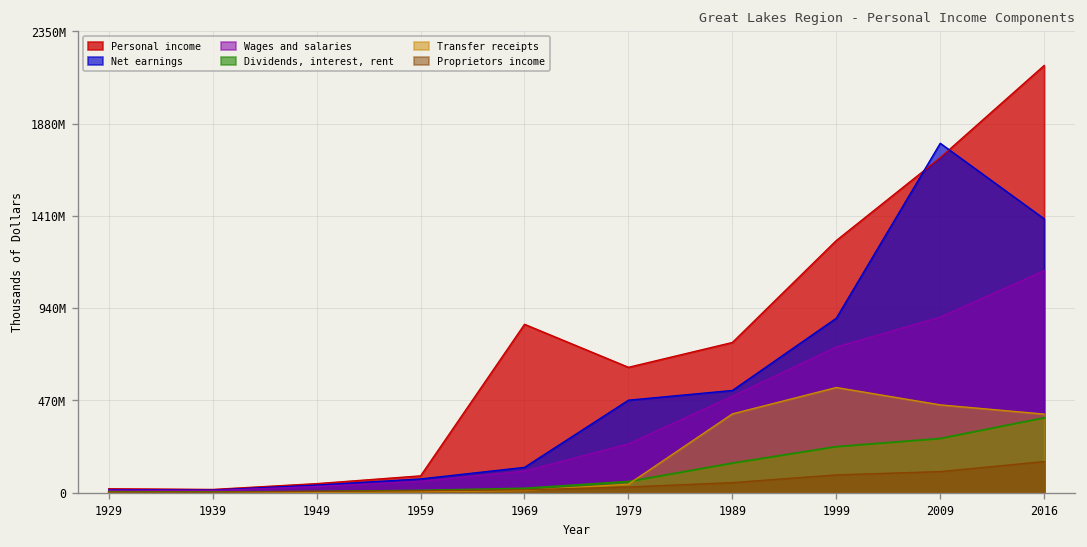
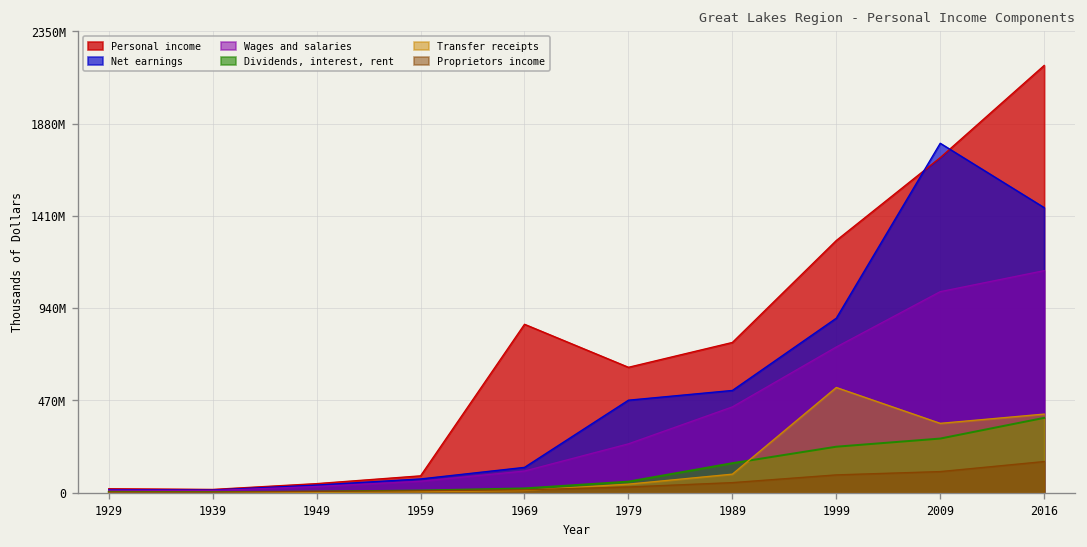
Wages and salaries, 1989: 490000000 -> 440000000
Transfer receipts, 1989: 400000000 -> 90000000
Wages and salaries, 2009: 890000000 -> 1020000000
Transfer receipts, 2009: 450000000 -> 350000000
Net earnings, 2016: 1400000000 -> 1450000000
